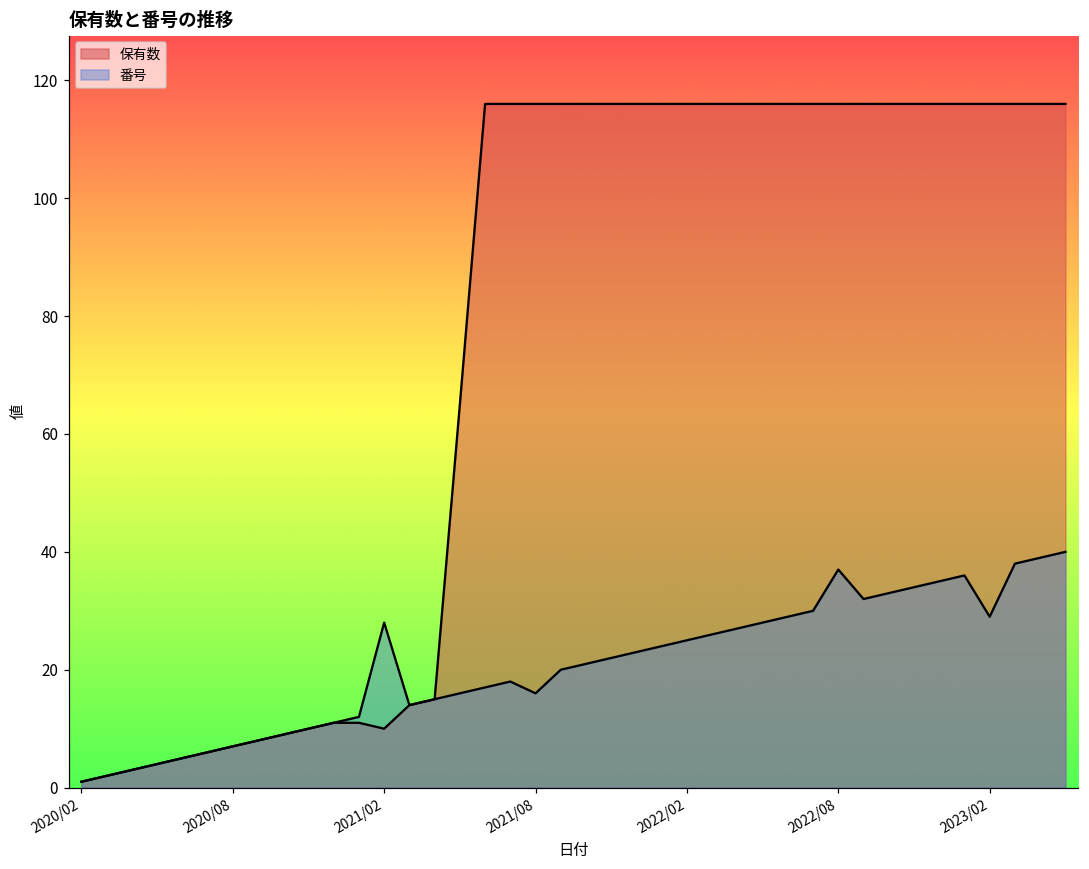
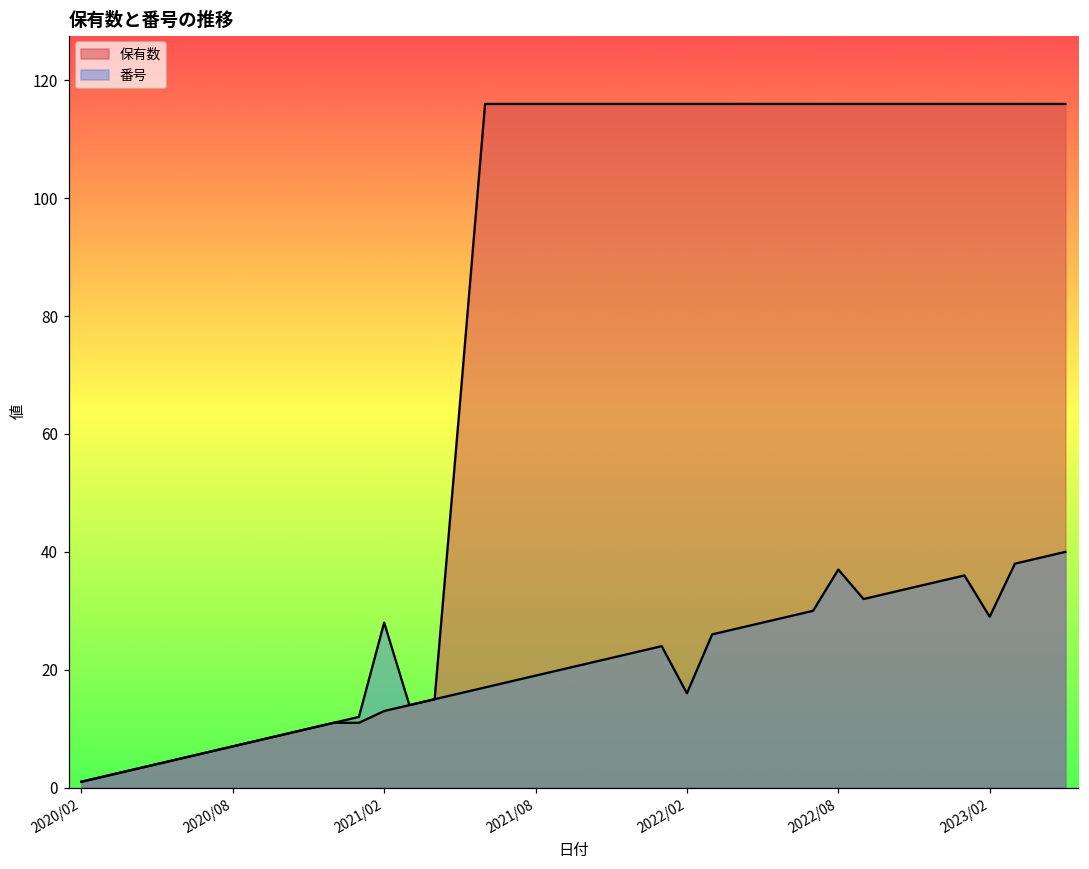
保有数, 2021/02: 10 -> 13
番号, 2021/08: 16 -> 19
番号, 2022/02: 25 -> 16
